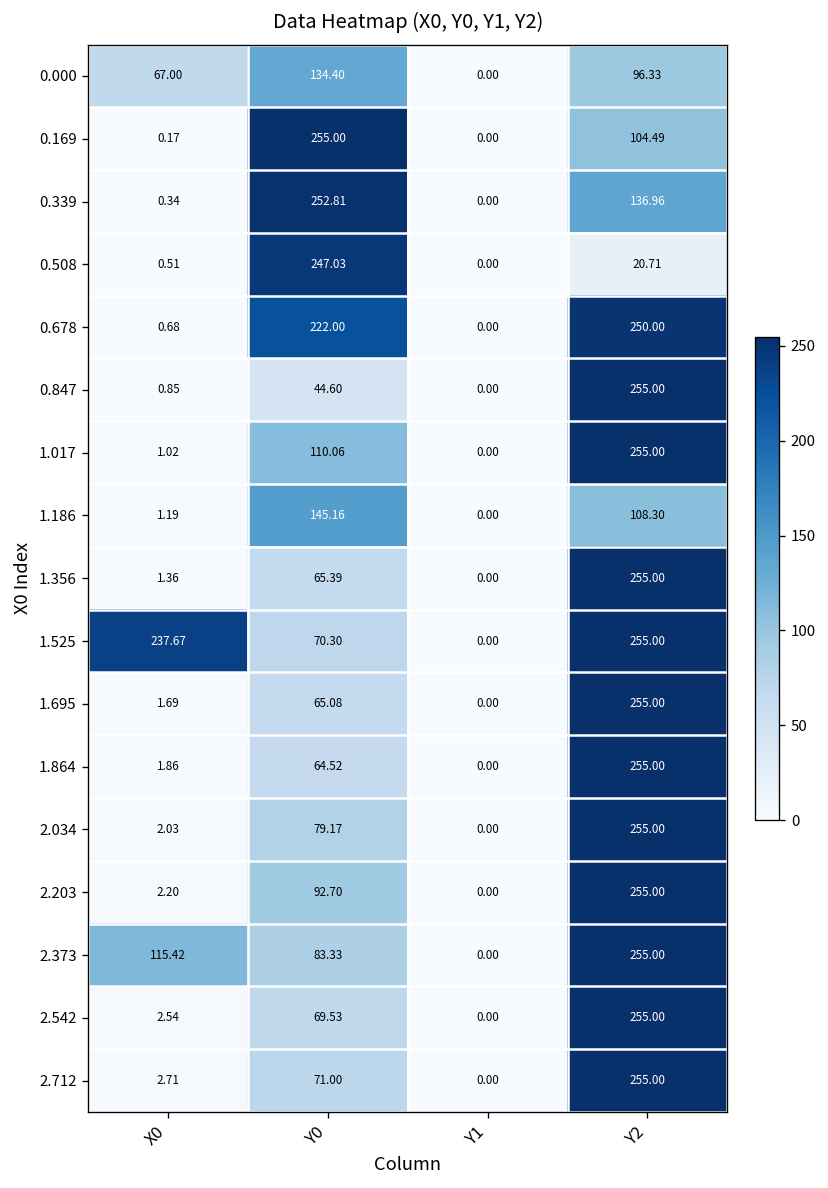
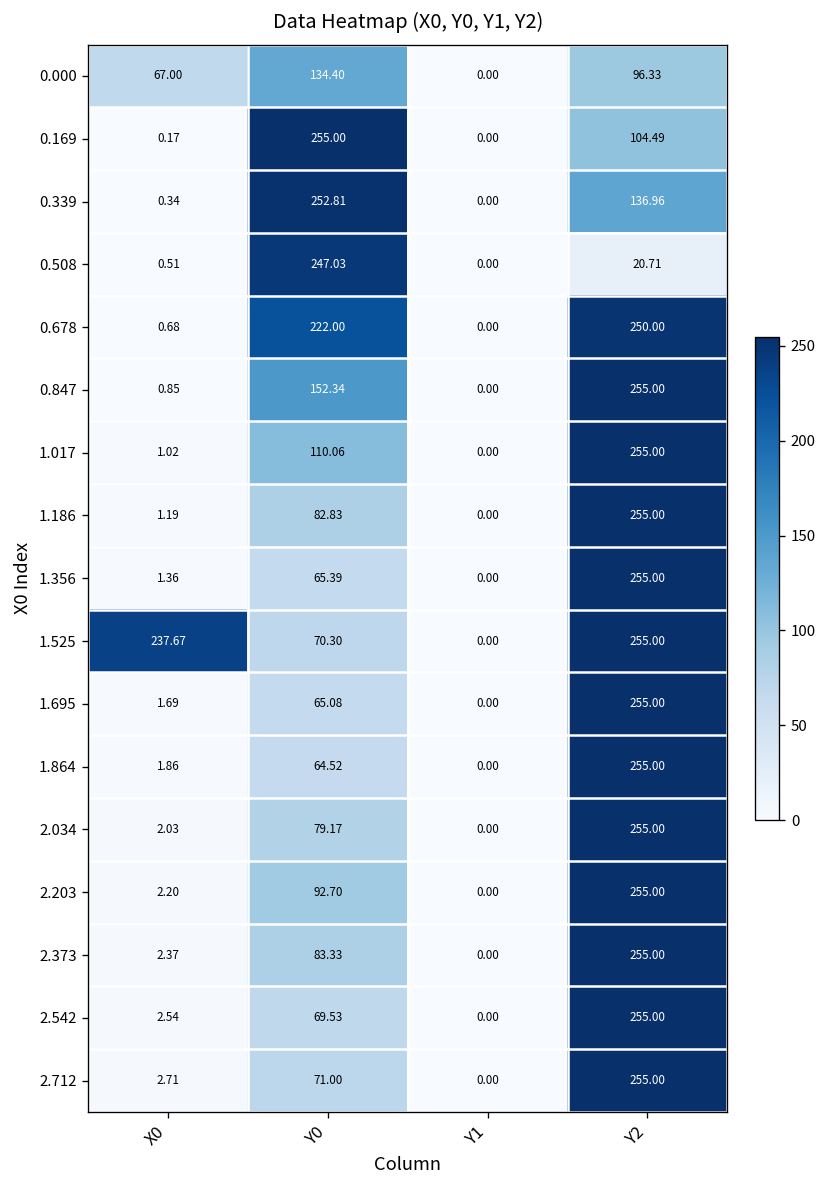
0.847, Y0: 44.60 -> 152.34
1.186, Y0: 145.16 -> 82.83
1.186, Y2: 108.30 -> 255.00
2.373, X0: 115.42 -> 2.37
